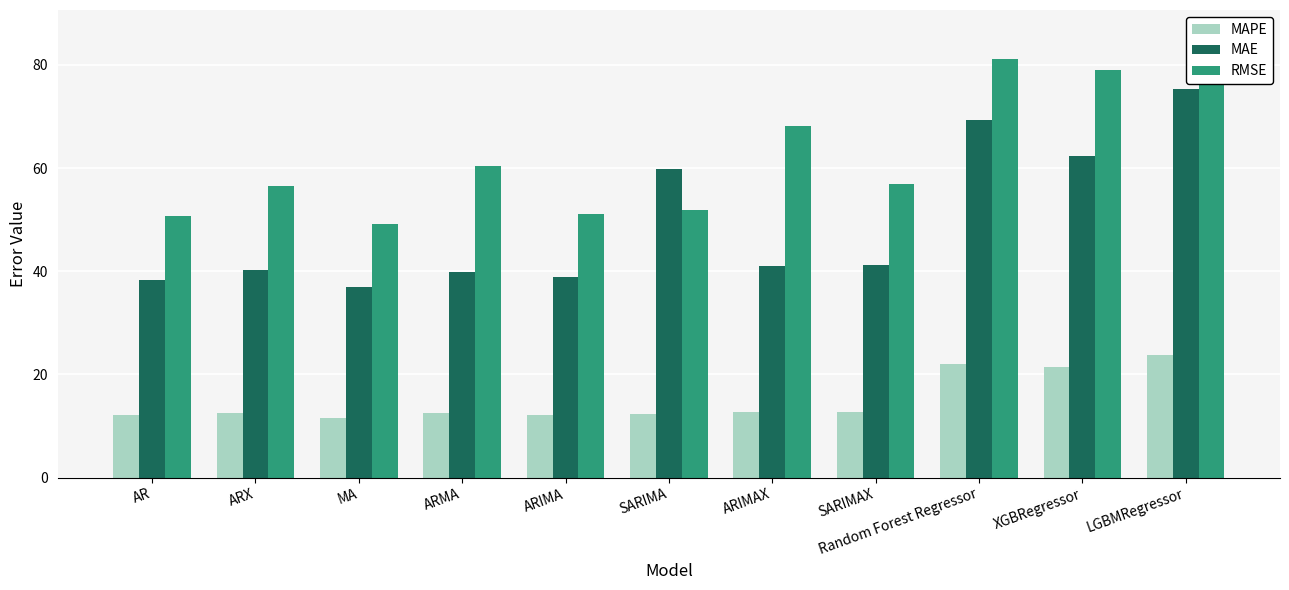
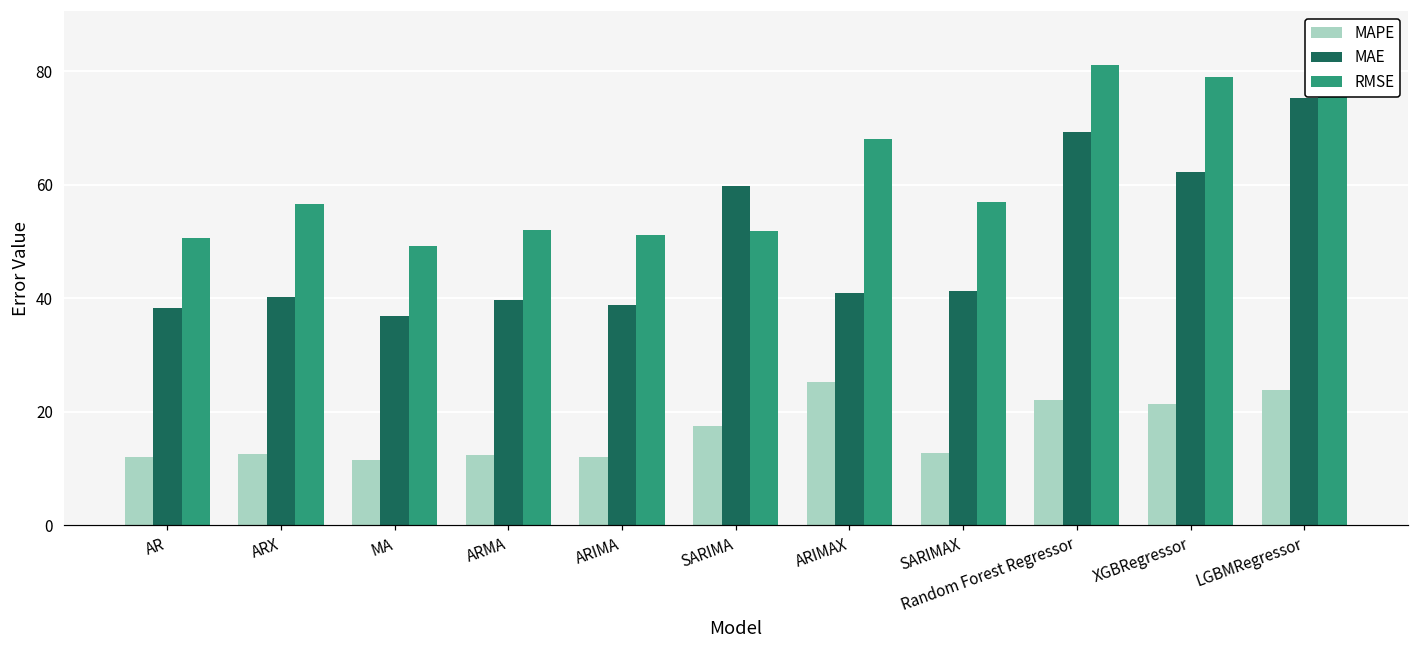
RMSE, ARMA: 60 -> 52
MAPE, SARIMA: 12 -> 17
MAPE, ARIMAX: 13 -> 25
